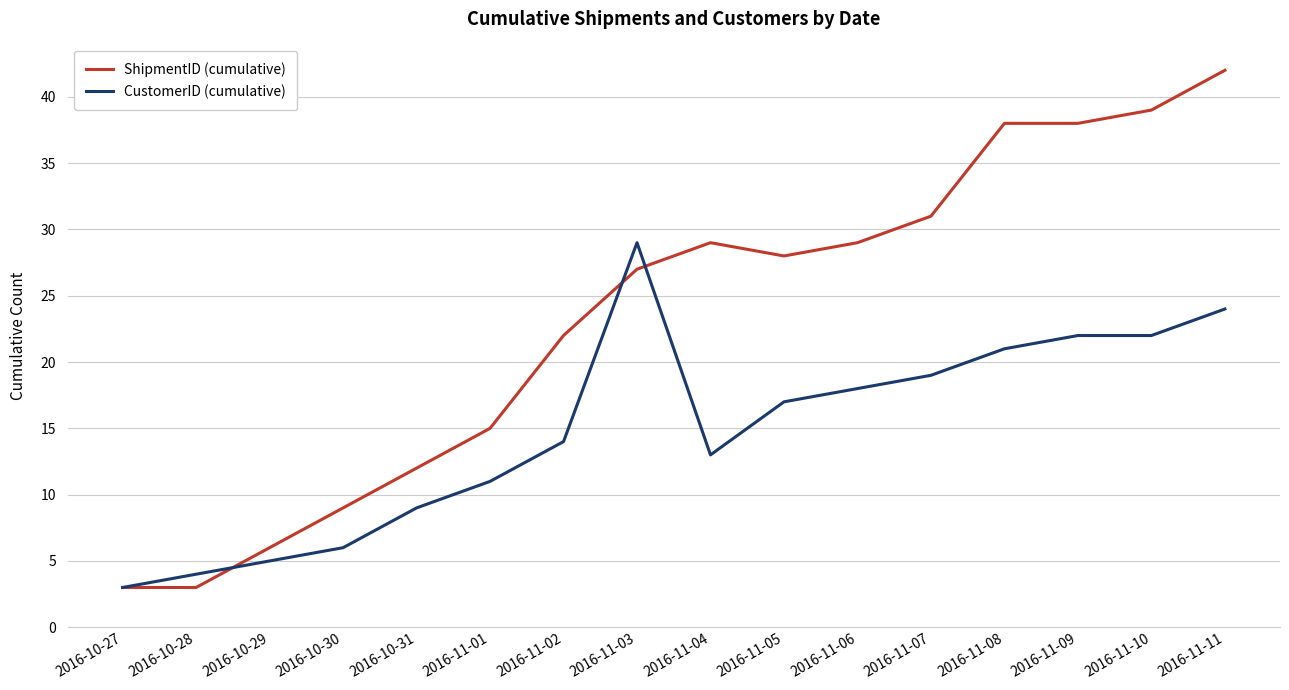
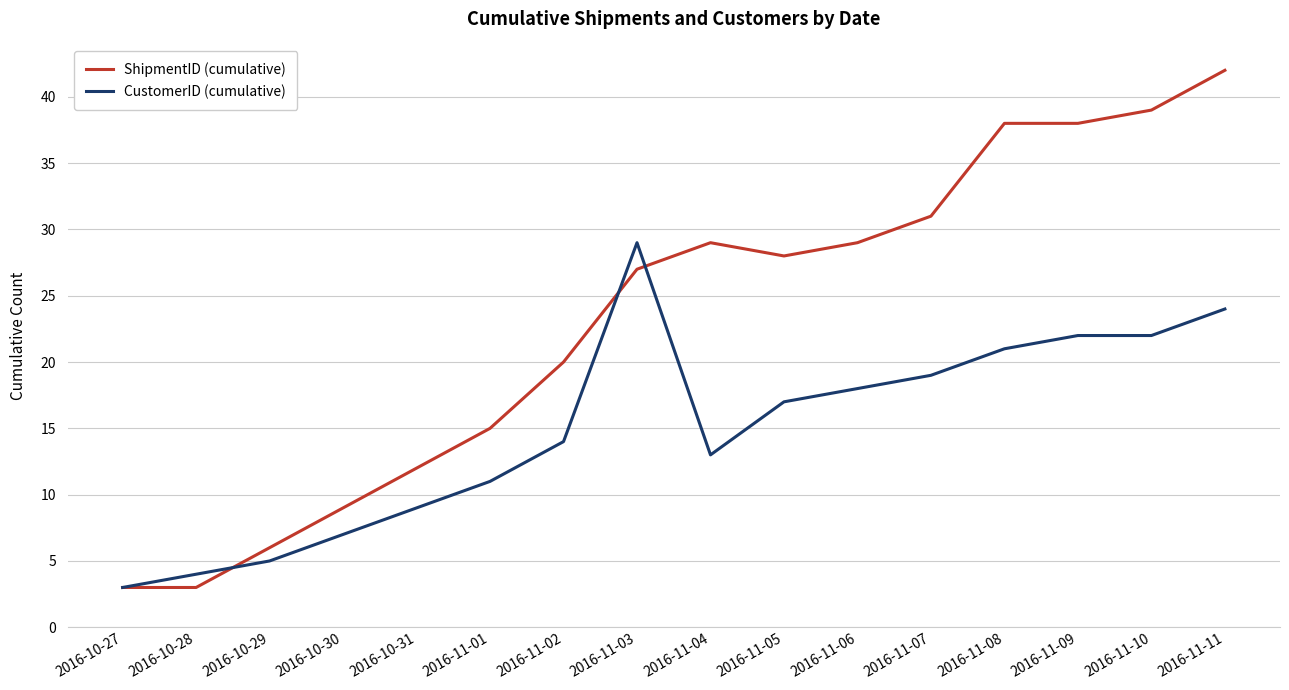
CustomerID (cumulative), 2016-10-30: 6 -> 7
ShipmentID (cumulative), 2016-11-02: 22 -> 20
